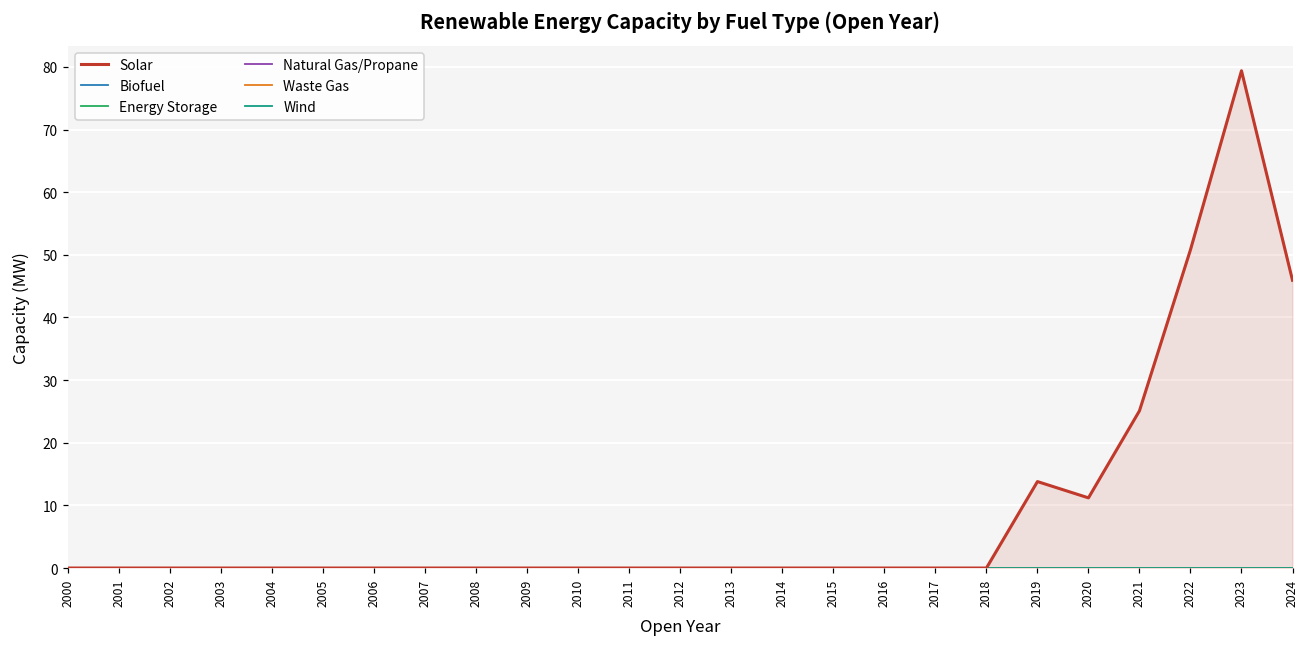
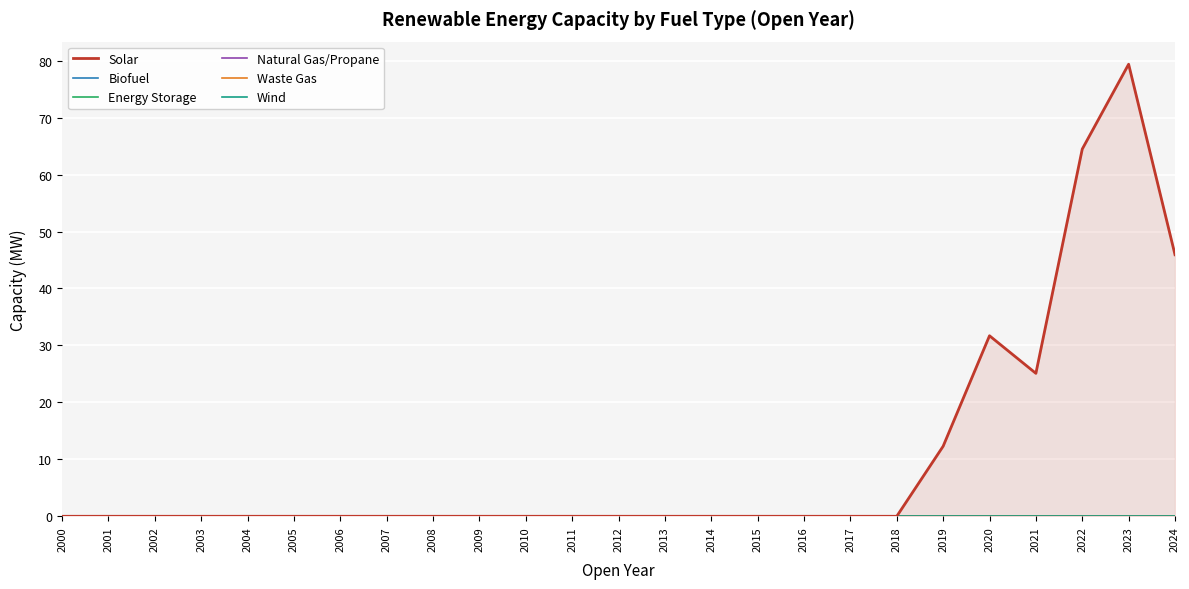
Solar, 2019: 14 -> 12
Solar, 2020: 11 -> 32
Solar, 2022: 51 -> 64
